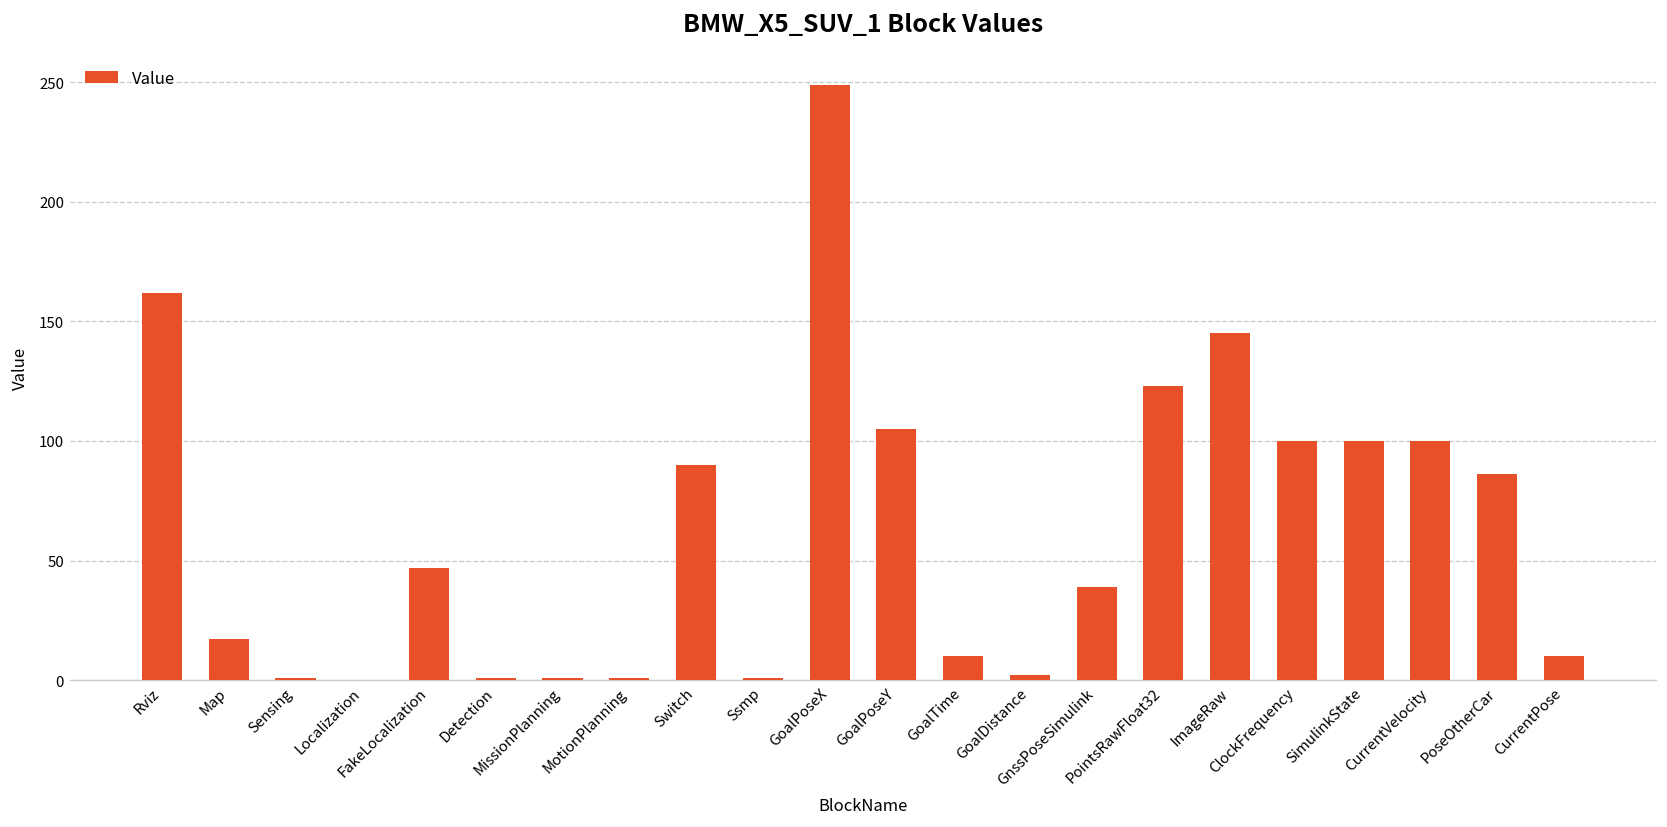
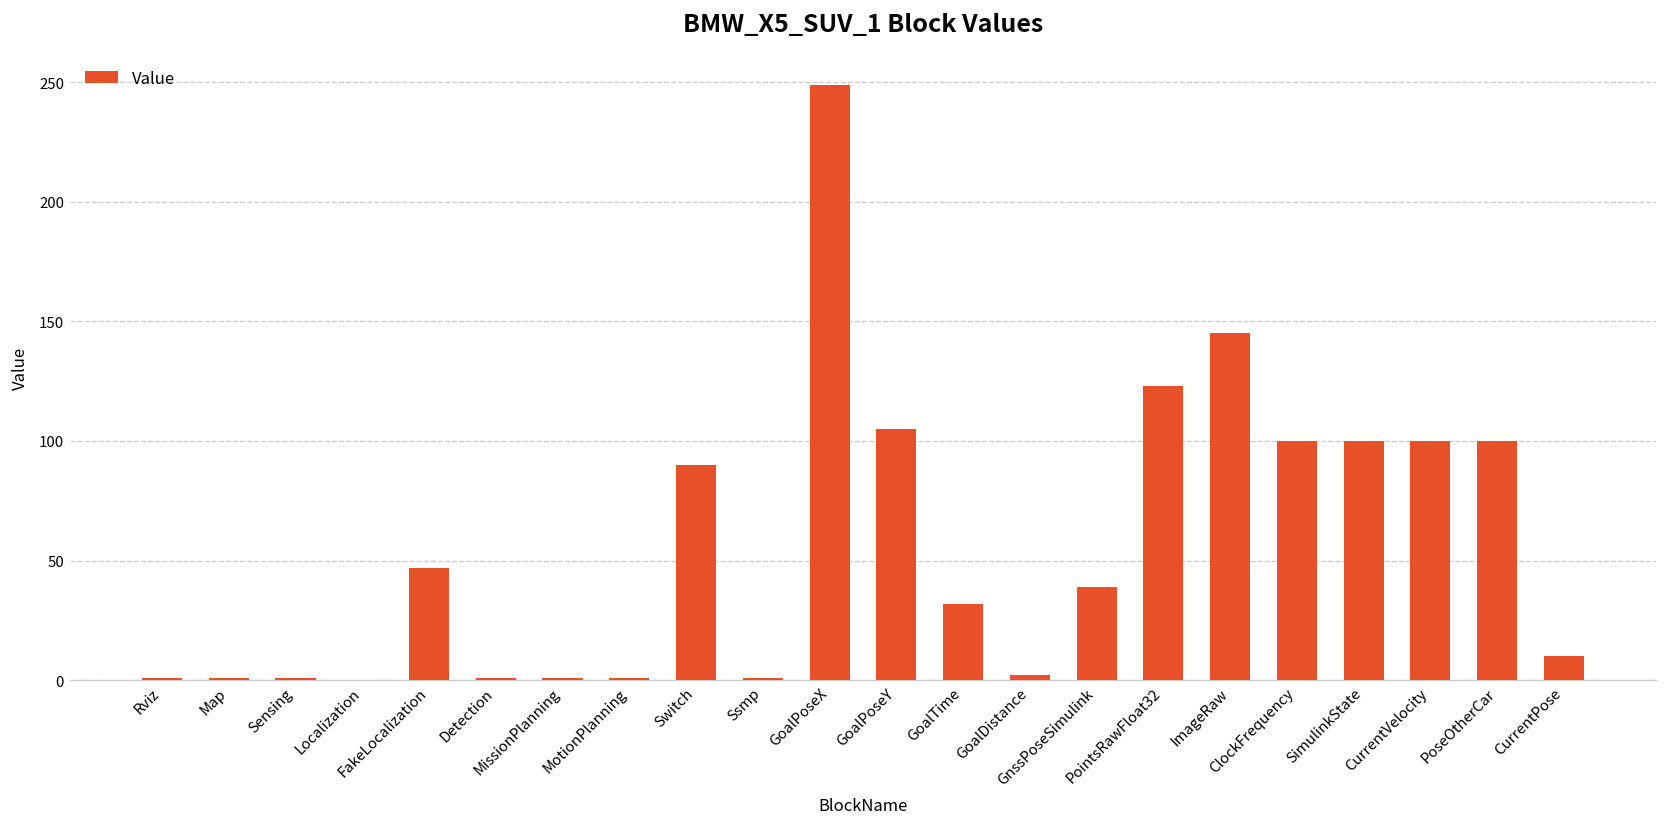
Rviz: 162 -> 1
Map: 17 -> 1
GoalTime: 10 -> 32
PoseOtherCar: 86 -> 100
